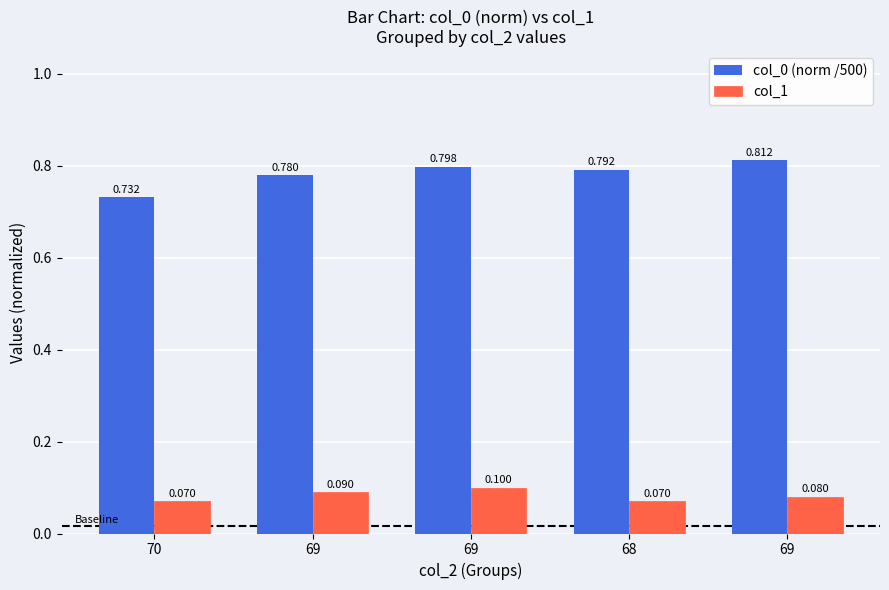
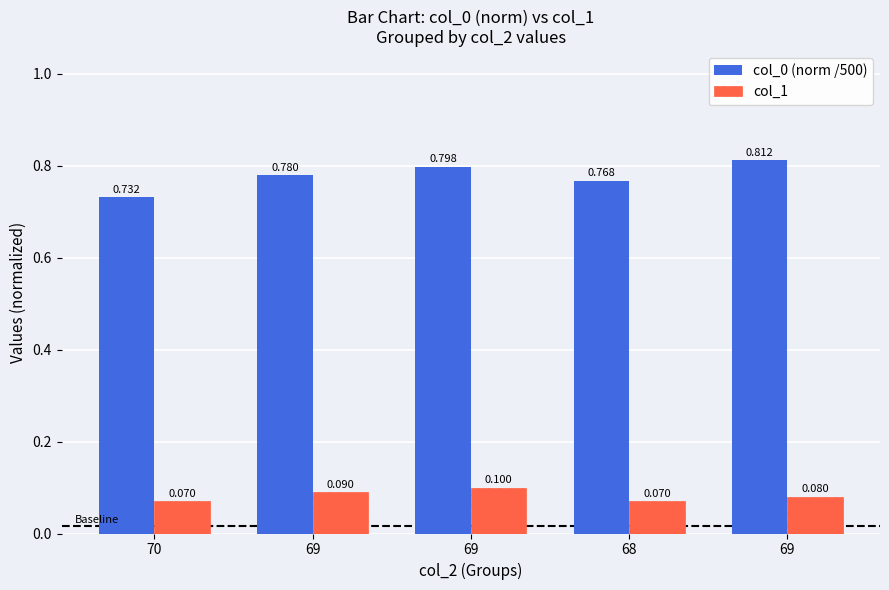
col_0 (norm /500), 68: 0.792 -> 0.768
